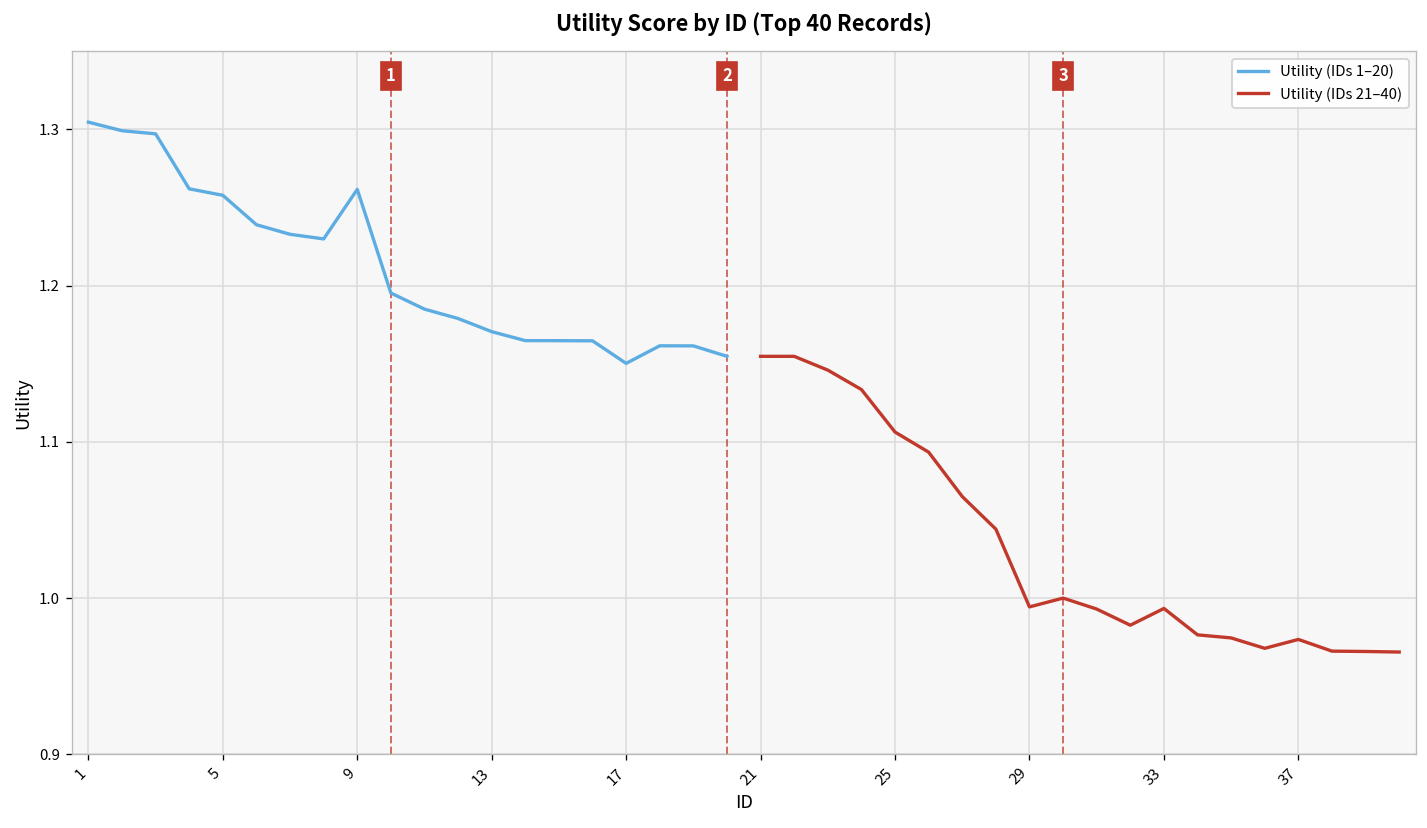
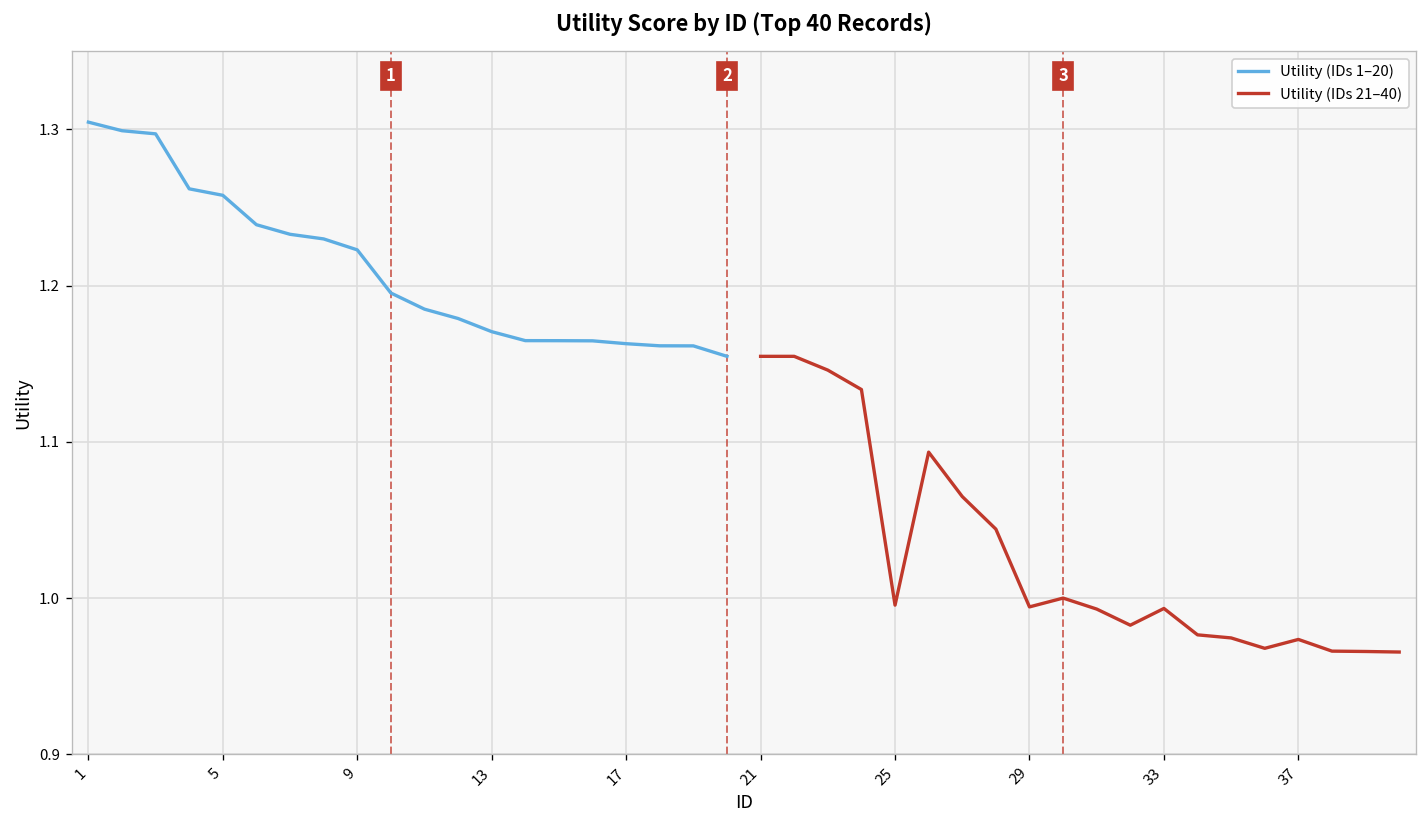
Utility (IDs 1–20), 9: 1.262 -> 1.223
Utility (IDs 1–20), 17: 1.150 -> 1.163
Utility (IDs 21–40), 25: 1.106 -> 0.995
